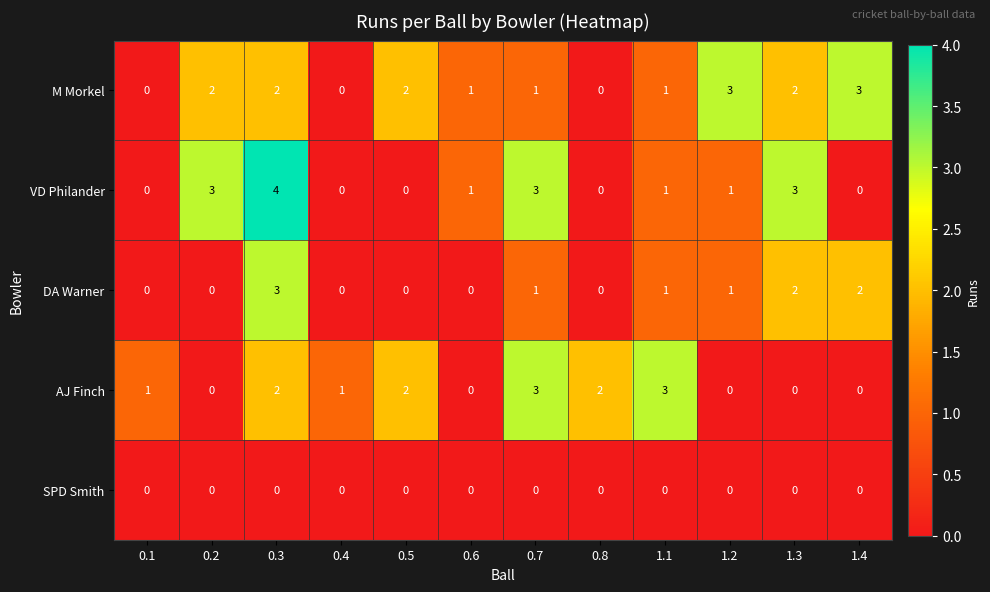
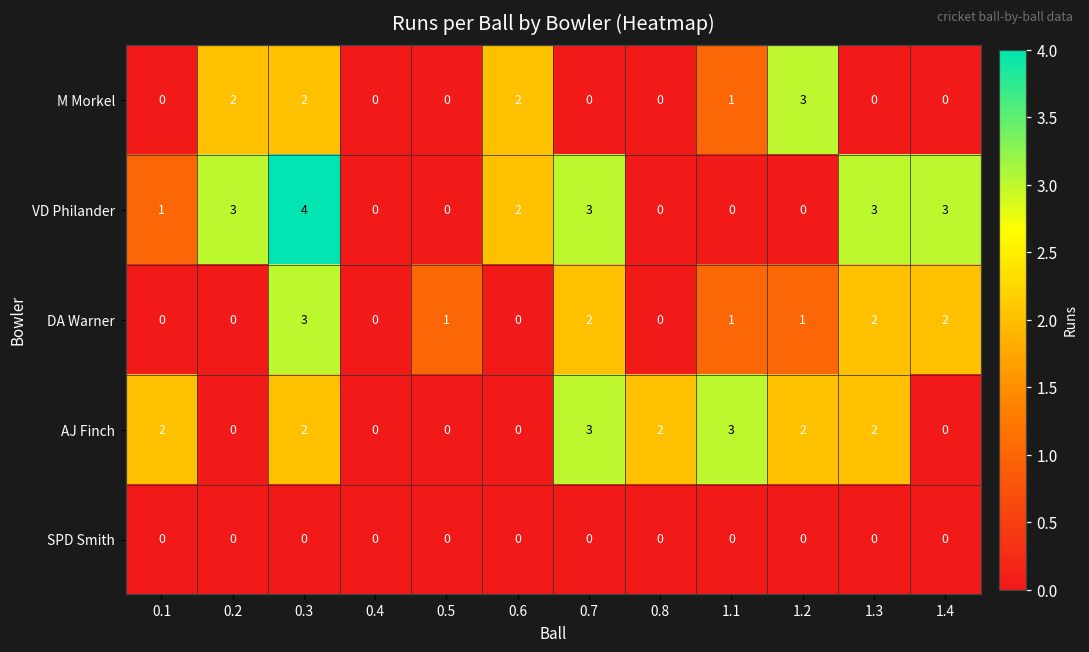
M Morkel, 0.5: 2 -> 0
M Morkel, 0.6: 1 -> 2
M Morkel, 0.7: 1 -> 0
M Morkel, 1.3: 2 -> 0
M Morkel, 1.4: 3 -> 0
VD Philander, 0.1: 0 -> 1
VD Philander, 0.6: 1 -> 2
VD Philander, 1.1: 1 -> 0
VD Philander, 1.2: 1 -> 0
VD Philander, 1.4: 0 -> 3
DA Warner, 0.5: 0 -> 1
DA Warner, 0.7: 1 -> 2
AJ Finch, 0.1: 1 -> 2
AJ Finch, 0.4: 1 -> 0
AJ Finch, 0.5: 2 -> 0
AJ Finch, 1.2: 0 -> 2
AJ Finch, 1.3: 0 -> 2
